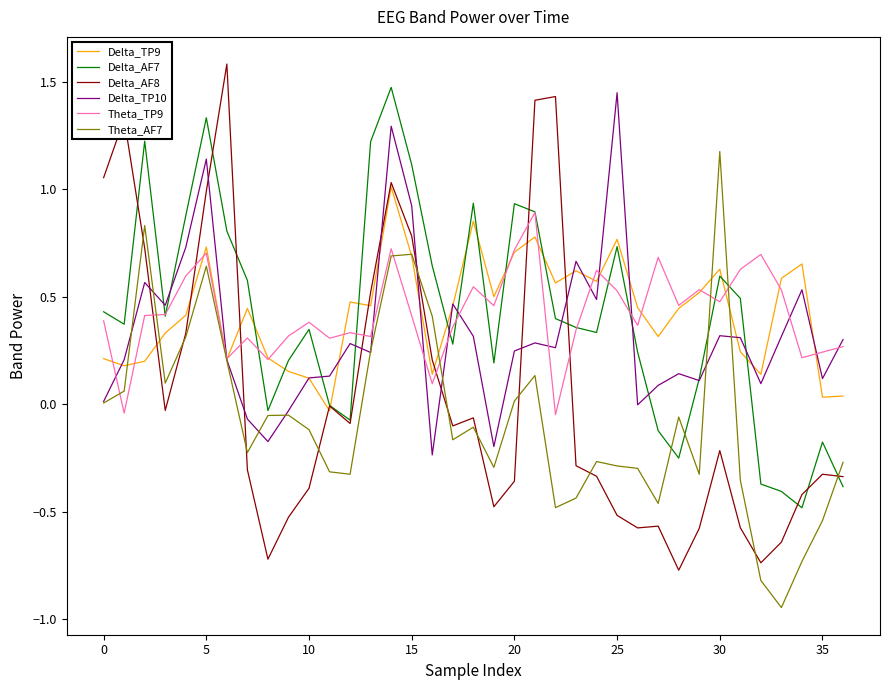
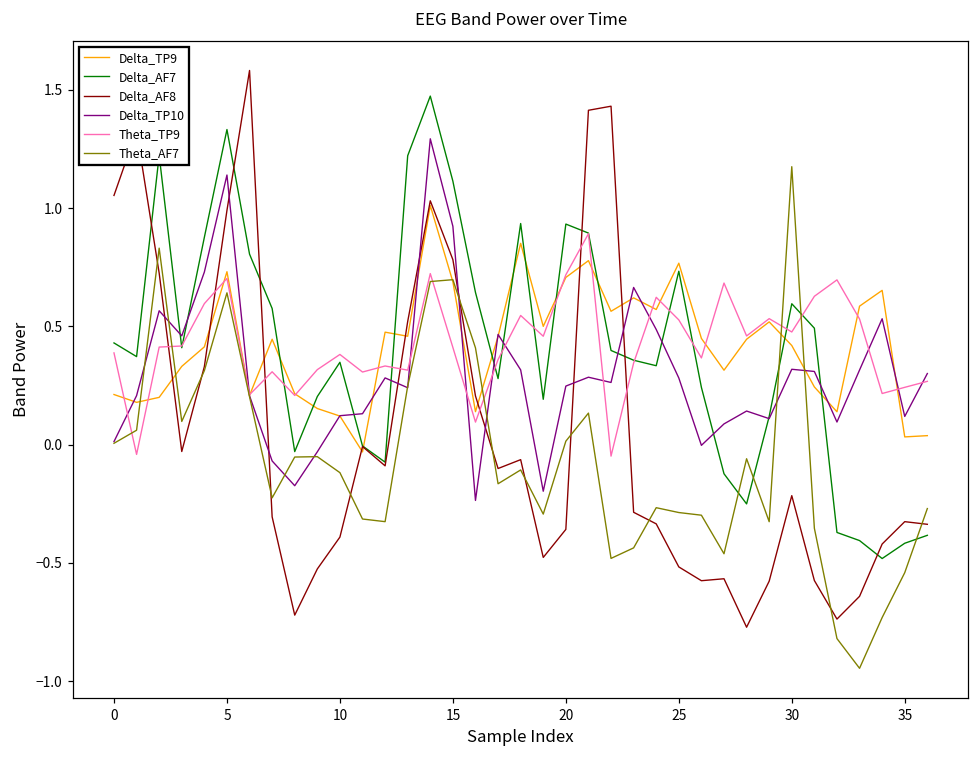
Delta_TP10, 25: 1.45 -> 0.28
Delta_TP9, 30: 0.63 -> 0.42
Delta_AF7, 35: -0.18 -> -0.42
